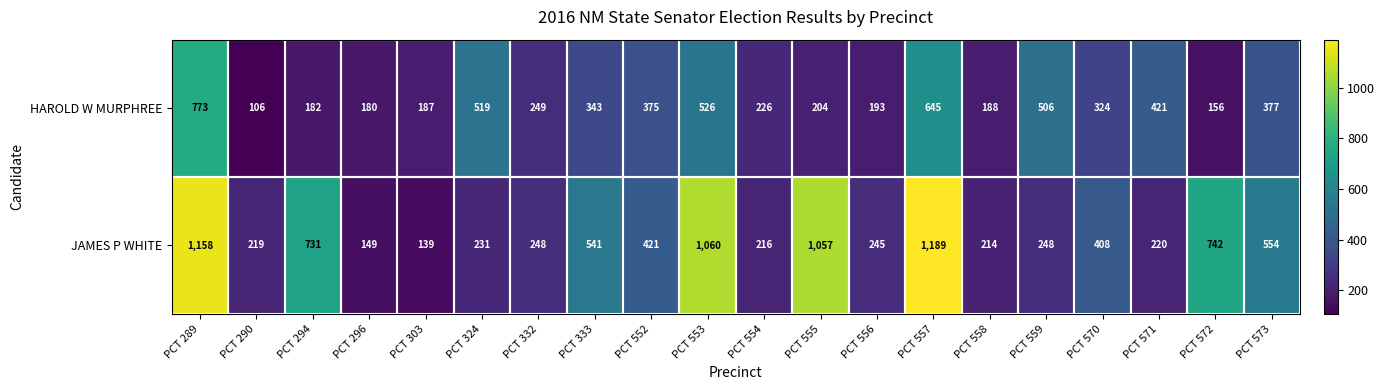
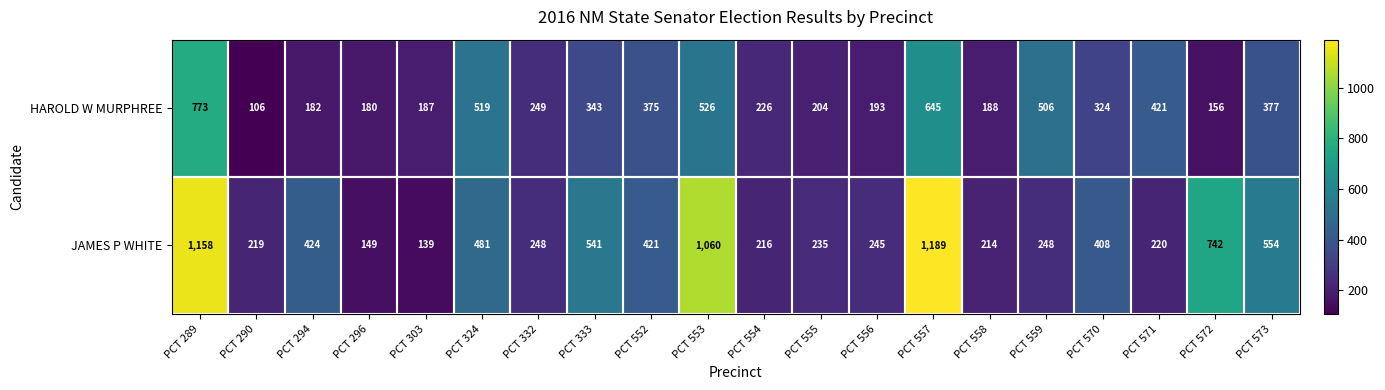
JAMES P WHITE, PCT 294: 731 -> 424
JAMES P WHITE, PCT 324: 231 -> 481
JAMES P WHITE, PCT 555: 1,057 -> 235
